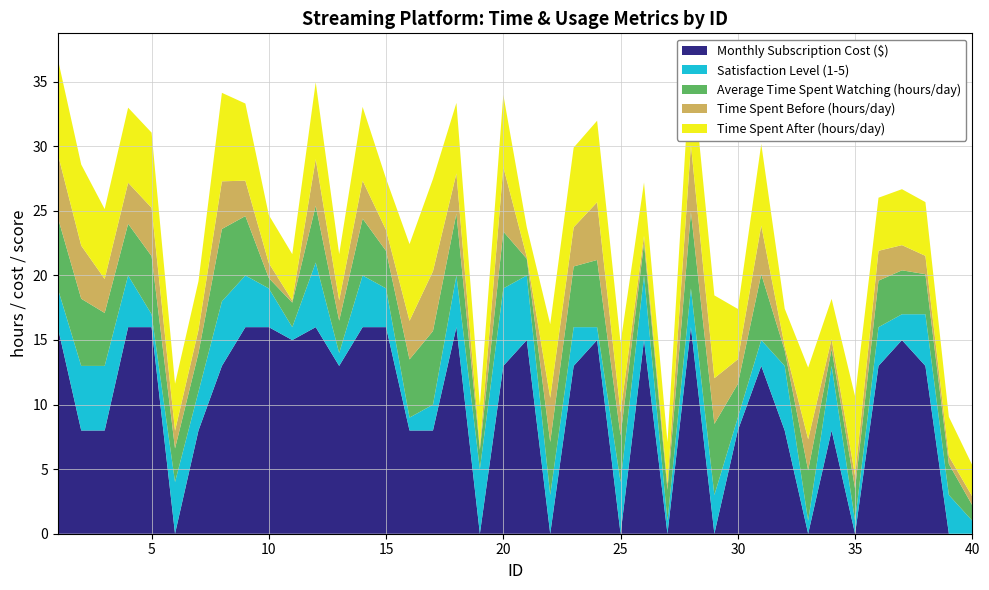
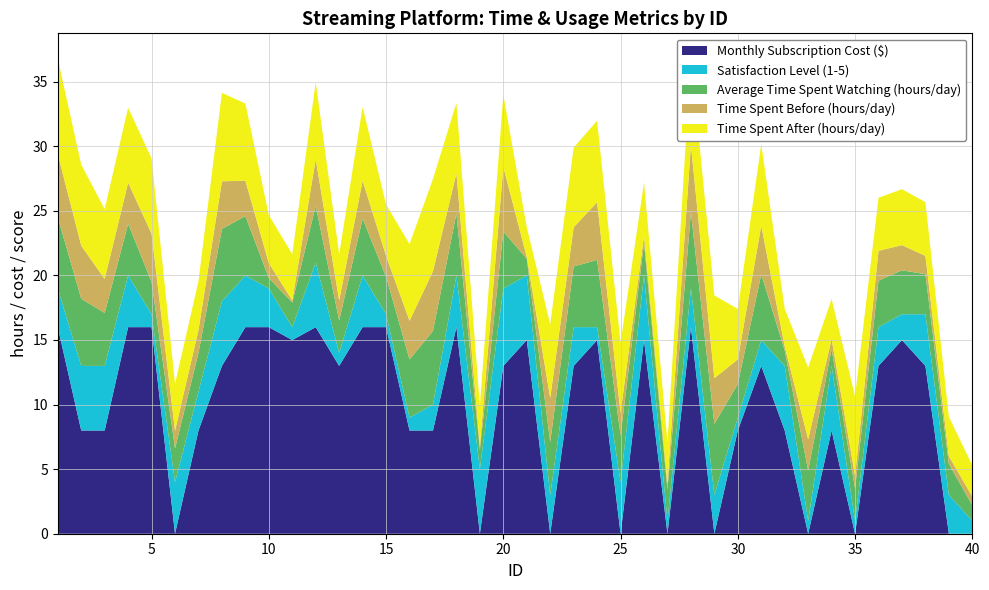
Average Time Spent Watching (hours/day), 5: 4.5 -> 2.5
Satisfaction Level (1-5), 15: 3 -> 1
